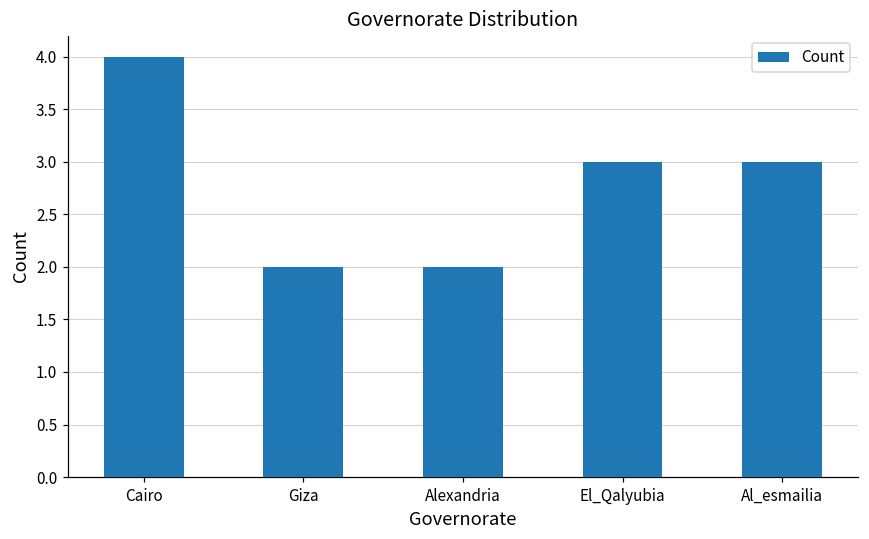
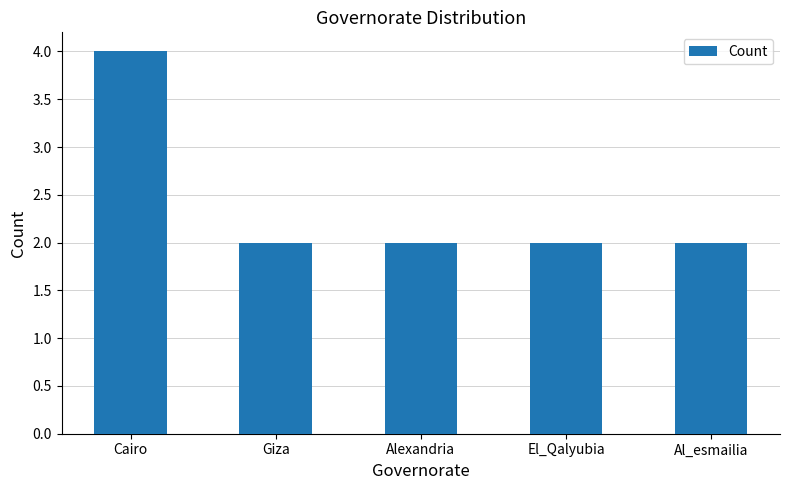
El_Qalyubia: 3 -> 2
Al_esmailia: 3 -> 2
